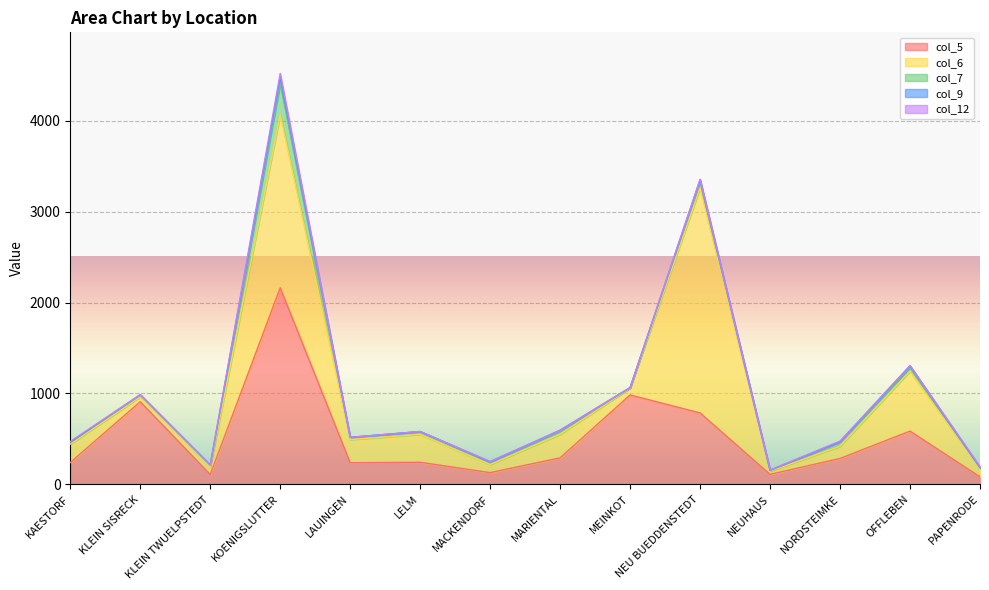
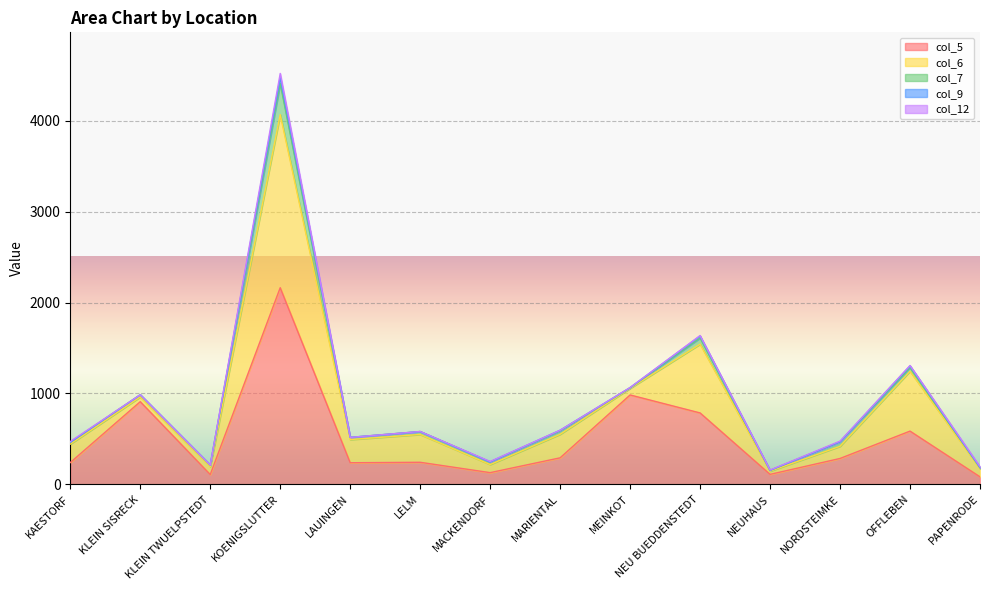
col_6, NEU BUEDDENSTEDT: 2500 -> 800
